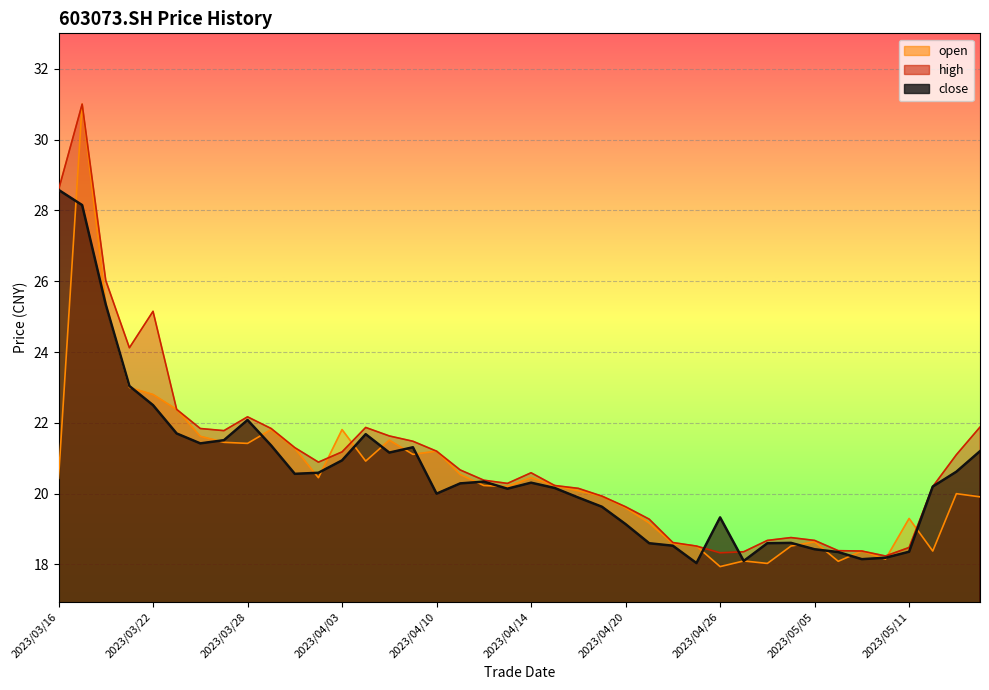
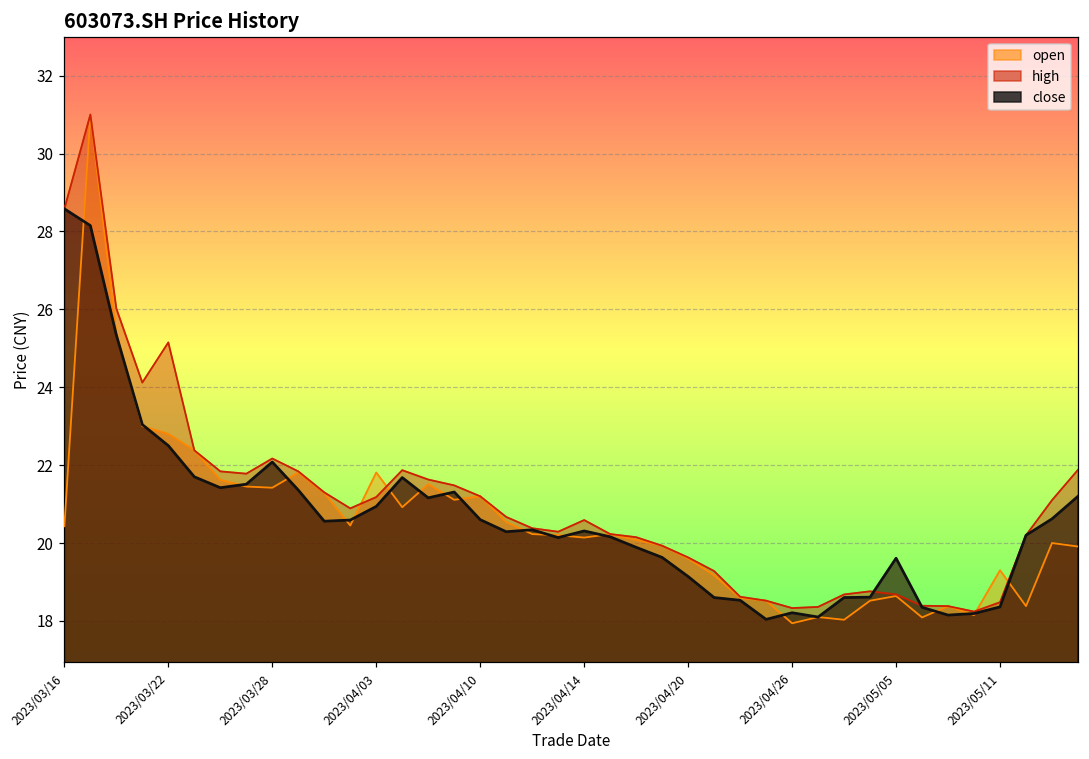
close, 2023/04/10: 20.0 -> 20.6
open, 2023/04/14: 20.5 -> 20.1
close, 2023/04/26: 19.3 -> 18.2
close, 2023/05/05: 18.4 -> 19.6
